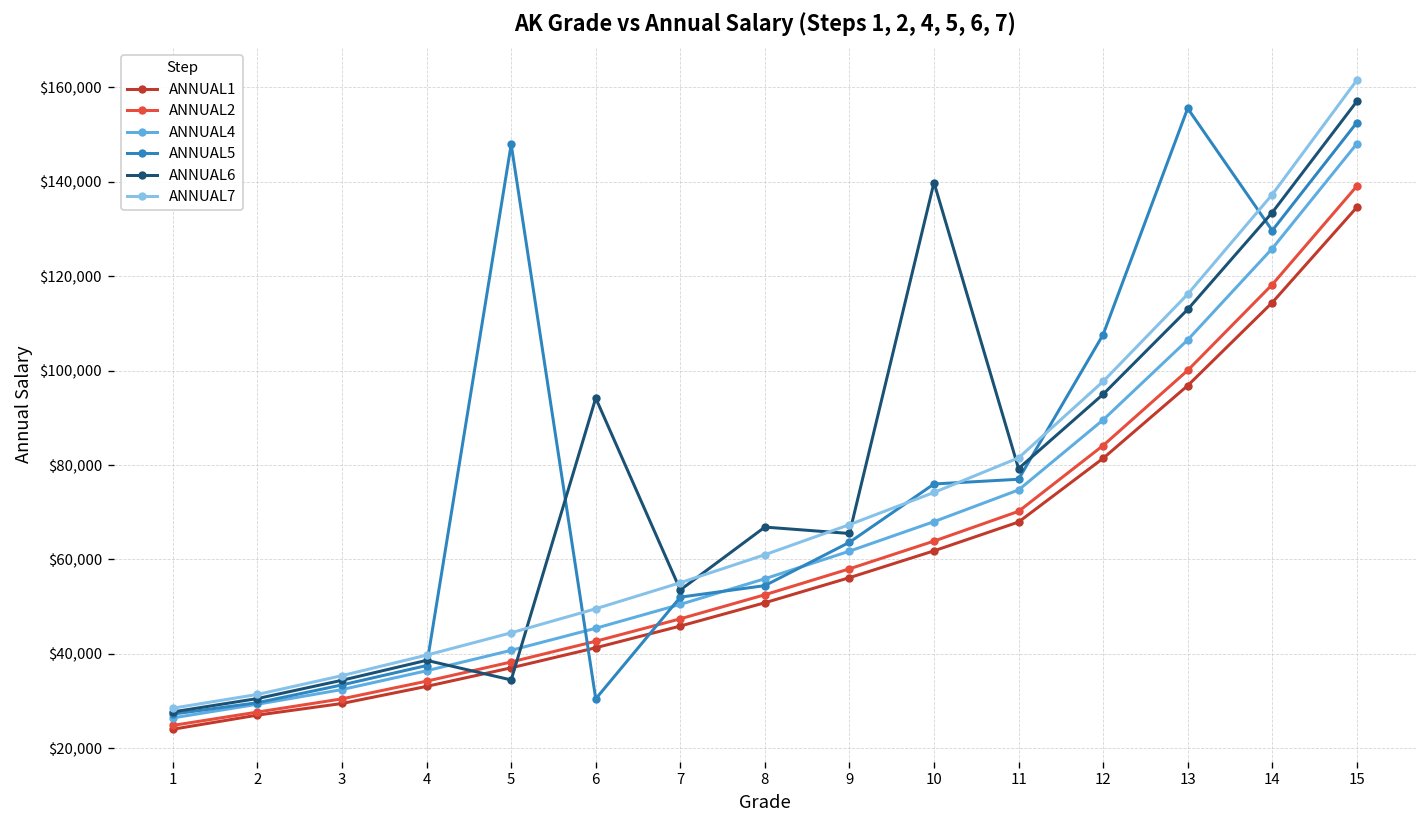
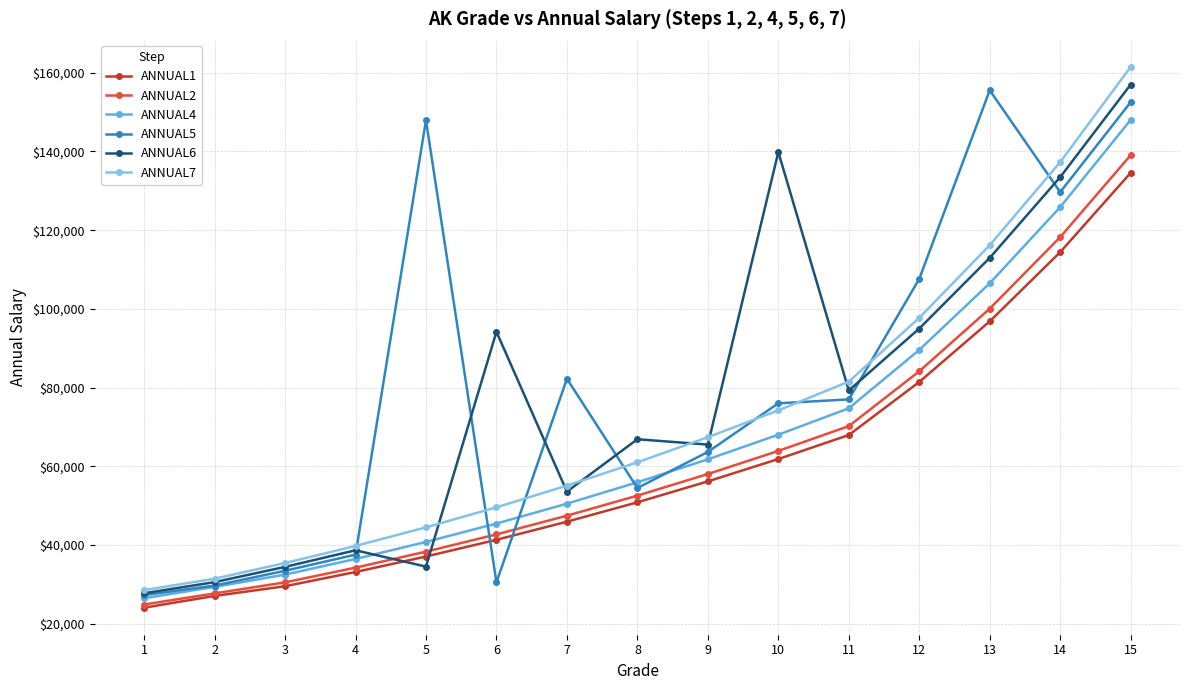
ANNUAL5, 7: $52,000 -> $82,000
